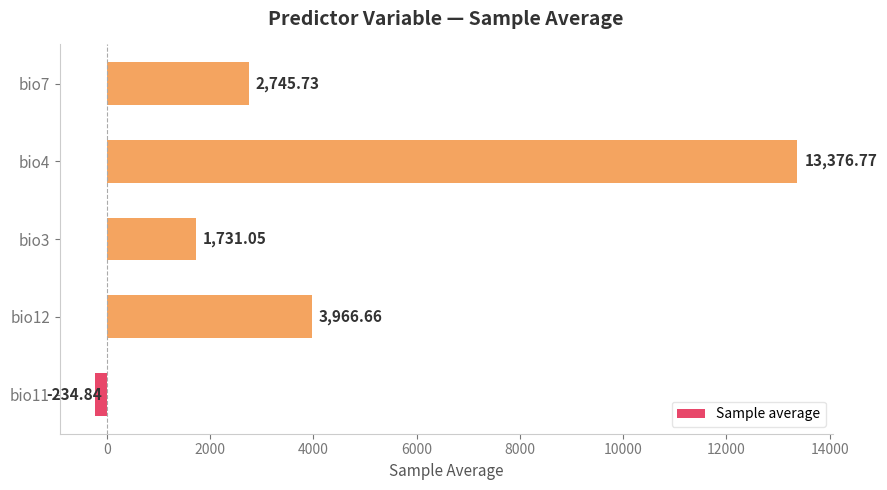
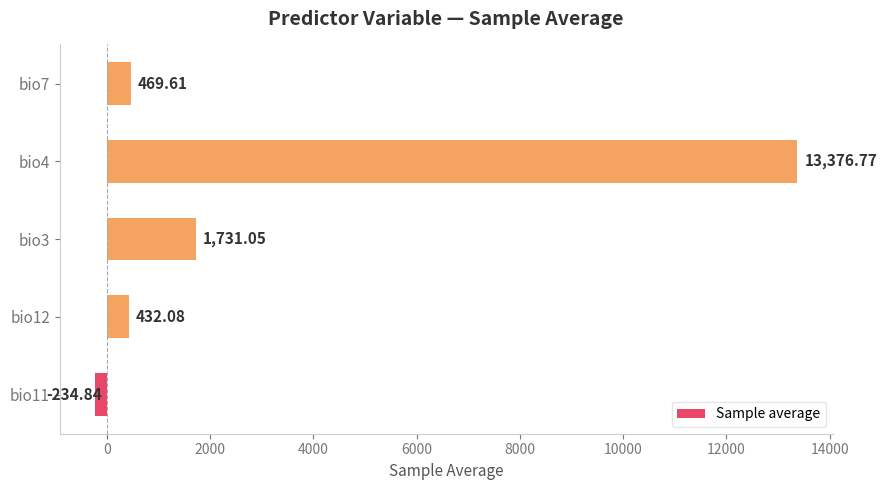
bio7: 2,745.73 -> 469.61
bio12: 3,966.66 -> 432.08
